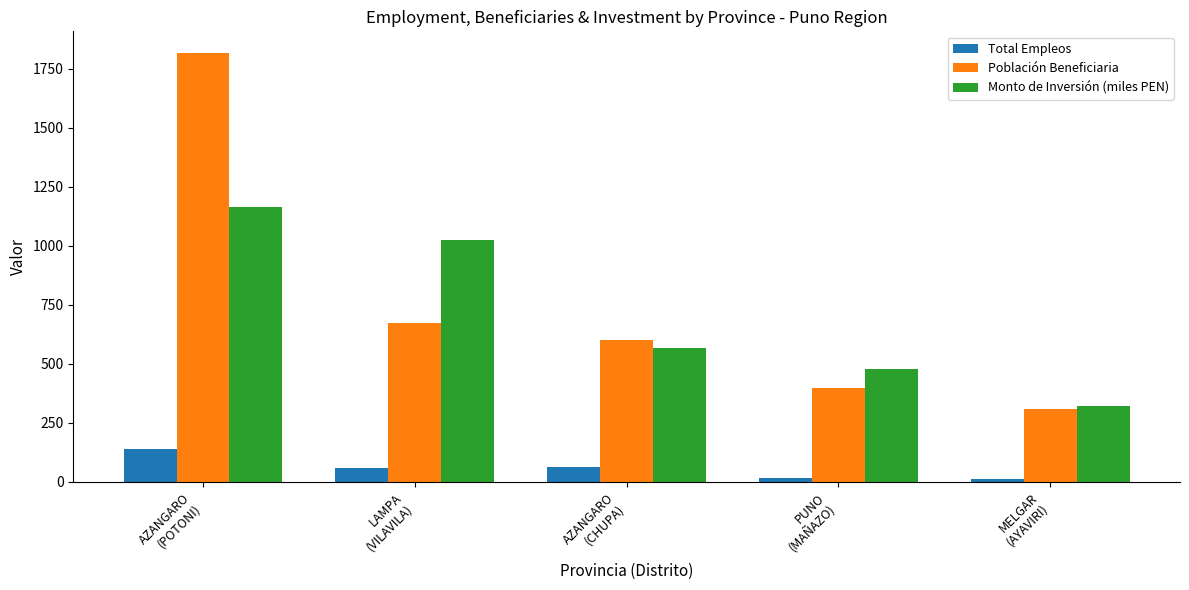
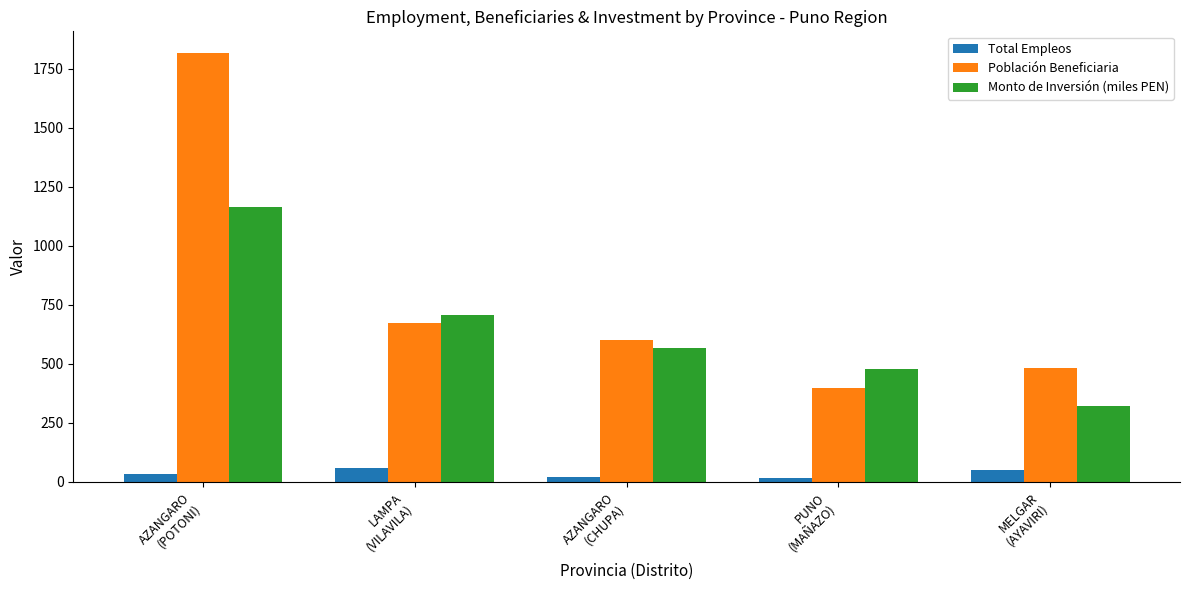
Total Empleos, AZANGARO (POTONI): 140 -> 40
Monto de Inversión (miles PEN), LAMPA (VILAVILA): 1030 -> 700
Total Empleos, AZANGARO (CHUPA): 60 -> 20
Total Empleos, MELGAR (AYAVIRI): 10 -> 50
Población Beneficiaria, MELGAR (AYAVIRI): 310 -> 480
